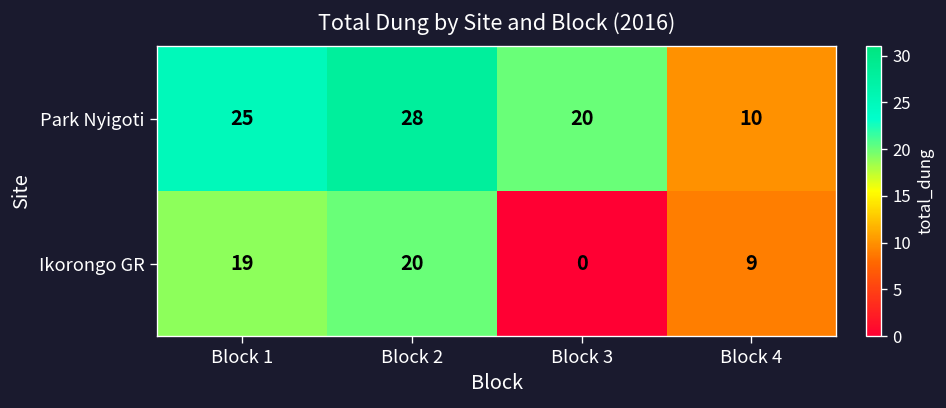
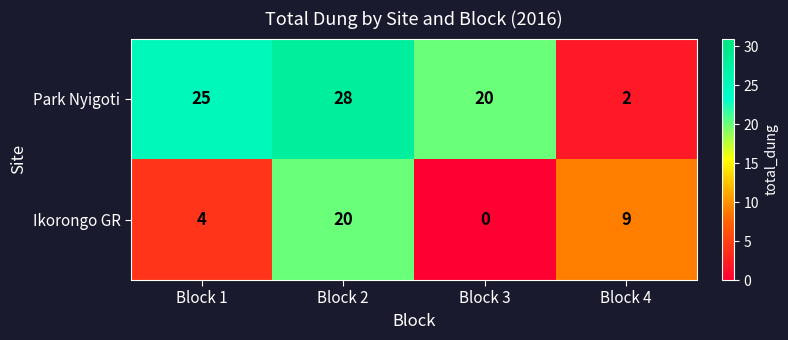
Park Nyigoti, Block 4: 10 -> 2
Ikorongo GR, Block 1: 19 -> 4
